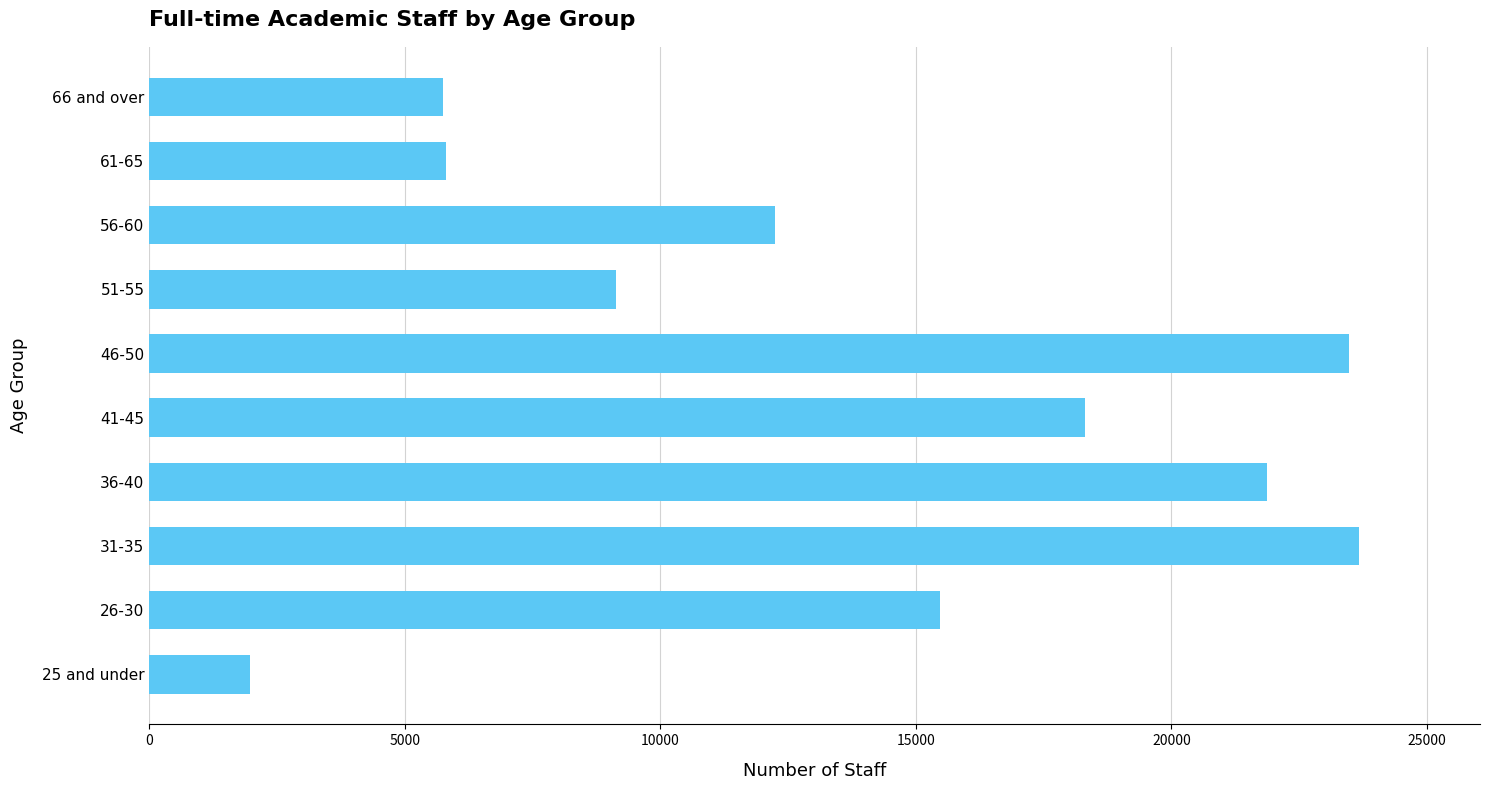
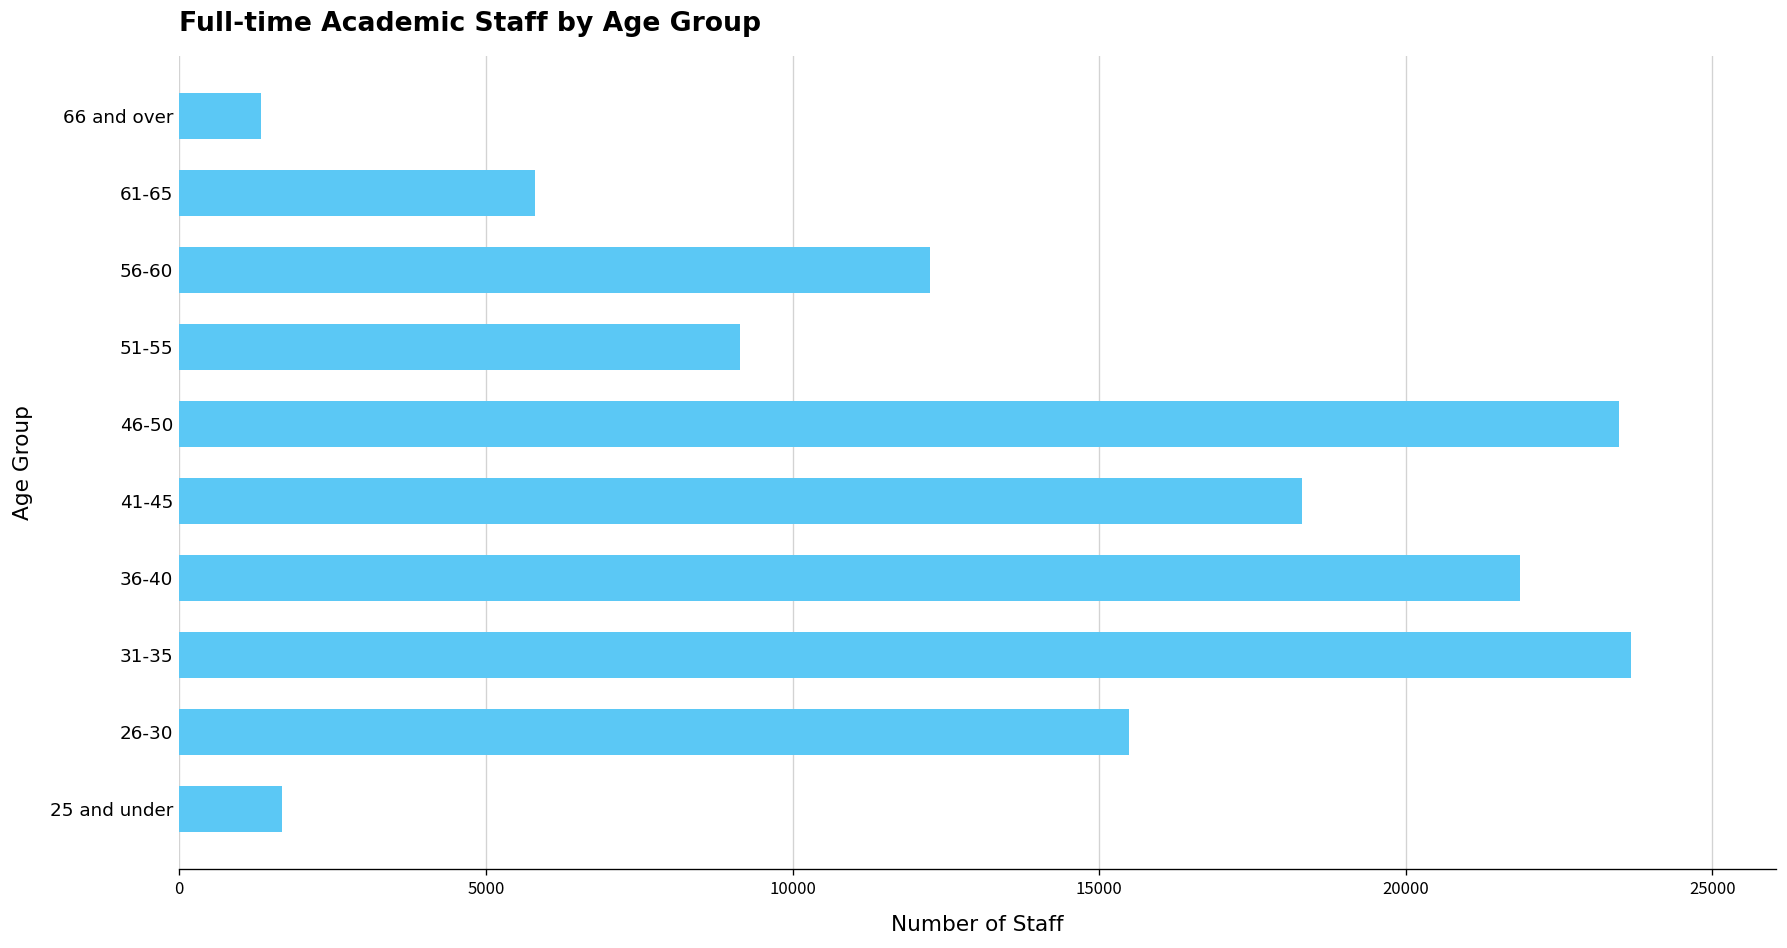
66 and over: 5700 -> 1300
25 and under: 2000 -> 1700
